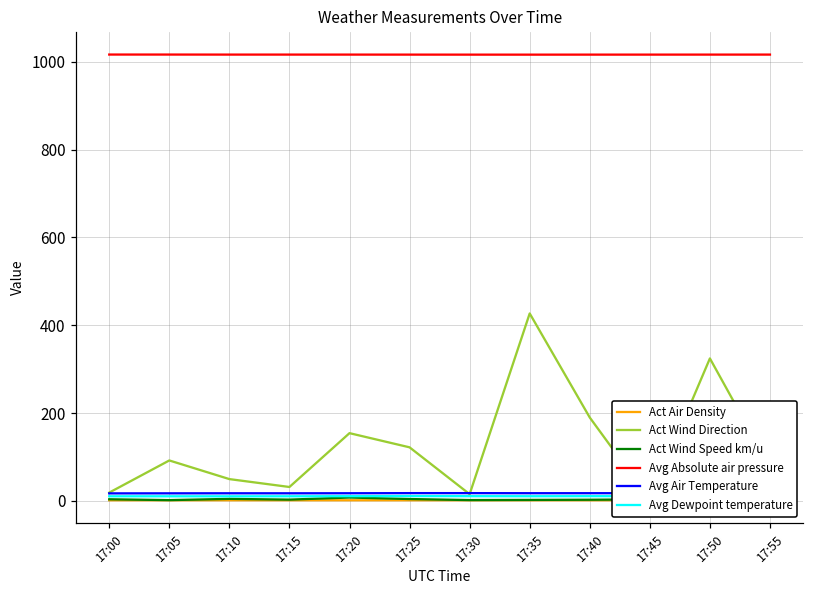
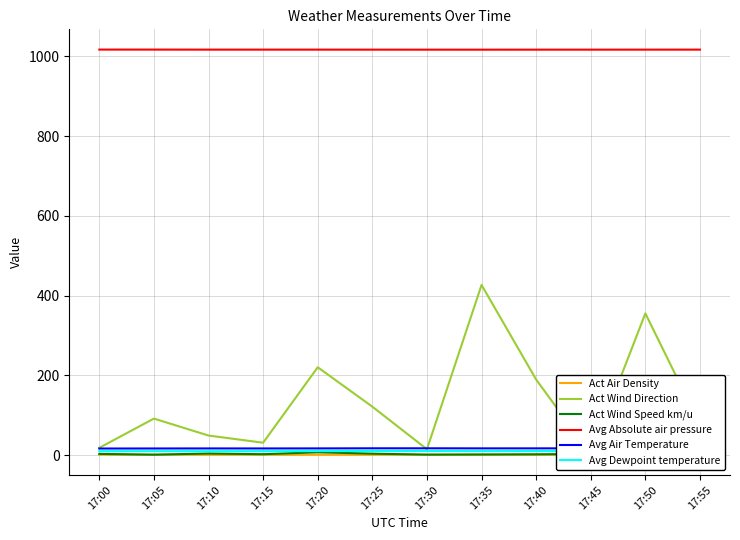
Act Wind Direction, 17:20: 150 -> 220
Act Wind Direction, 17:50: 320 -> 360
